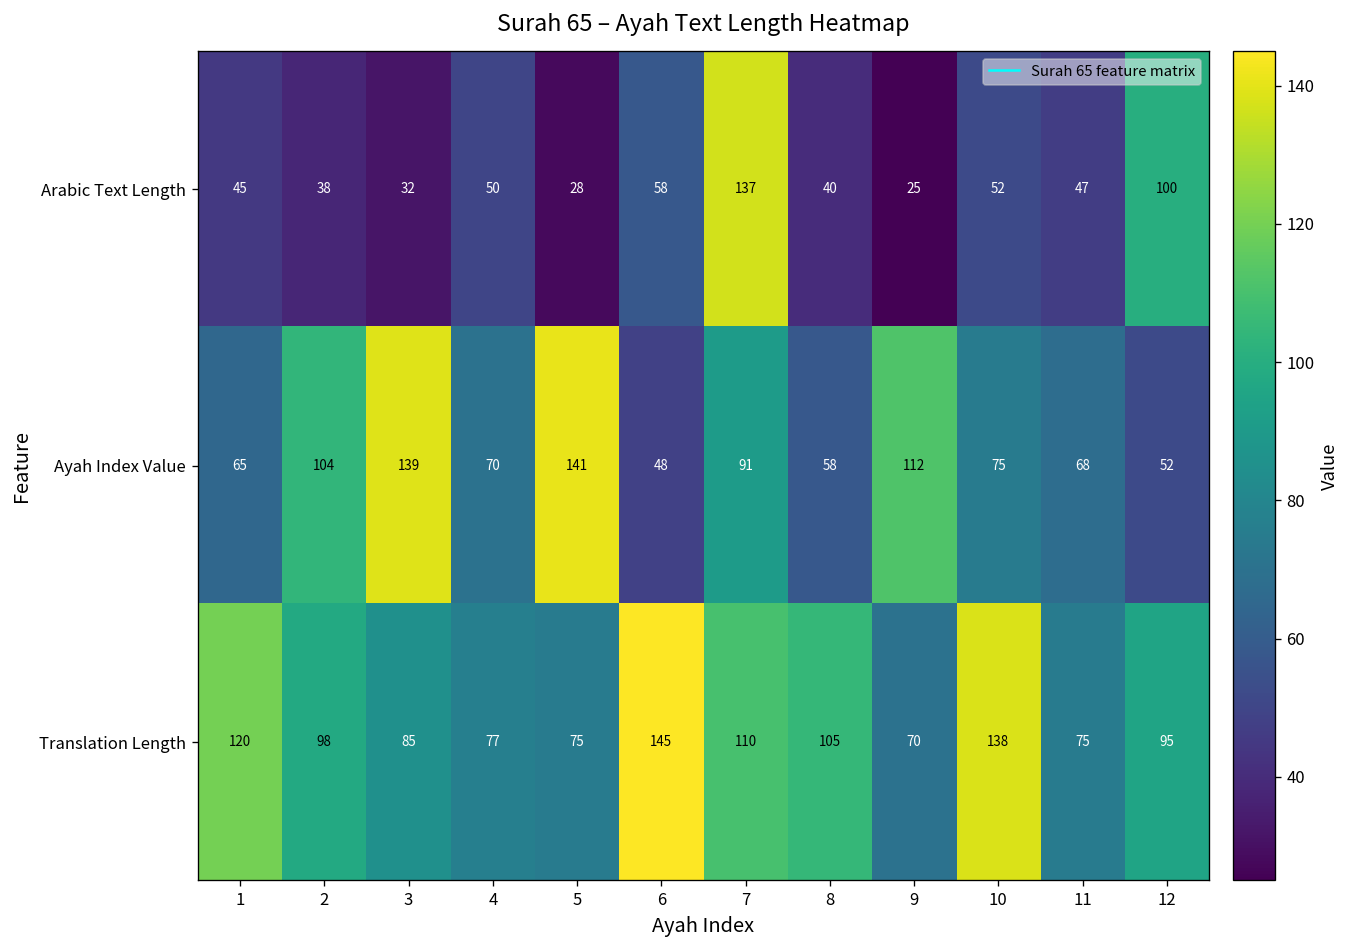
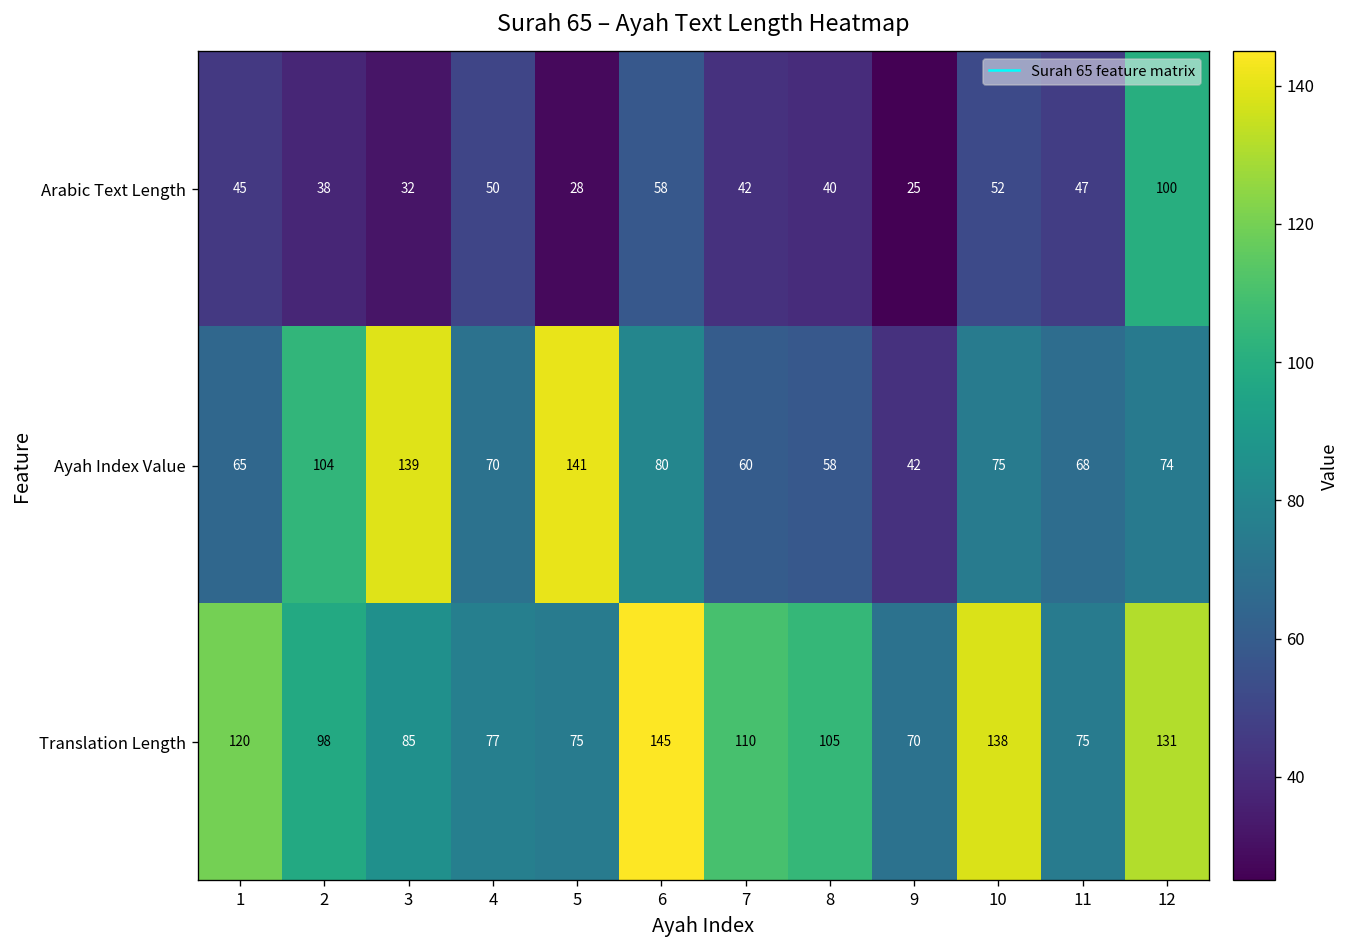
Arabic Text Length, 7: 137 -> 42
Ayah Index Value, 6: 48 -> 80
Ayah Index Value, 7: 91 -> 60
Ayah Index Value, 9: 112 -> 42
Ayah Index Value, 12: 52 -> 74
Translation Length, 12: 95 -> 131
